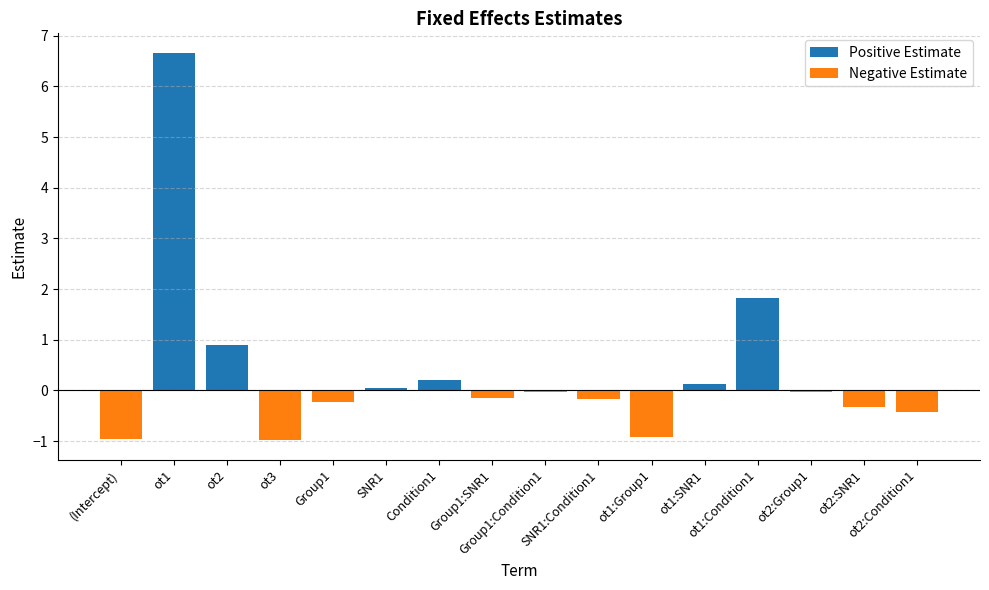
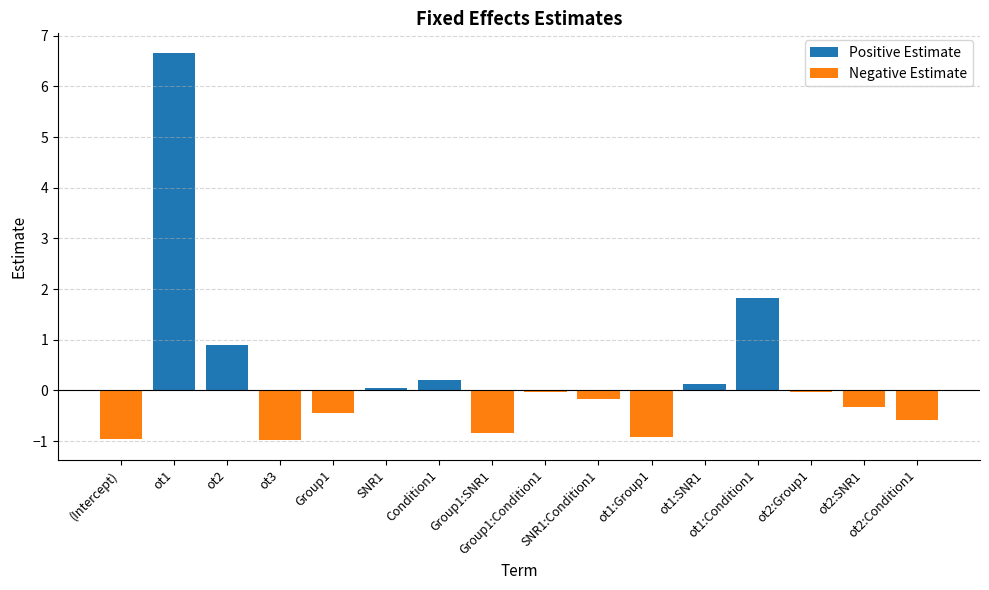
Negative Estimate, Group1: -0.2 -> -0.5
Negative Estimate, Group1:SNR1: -0.2 -> -0.8
Negative Estimate, ot2:Condition1: -0.4 -> -0.6
